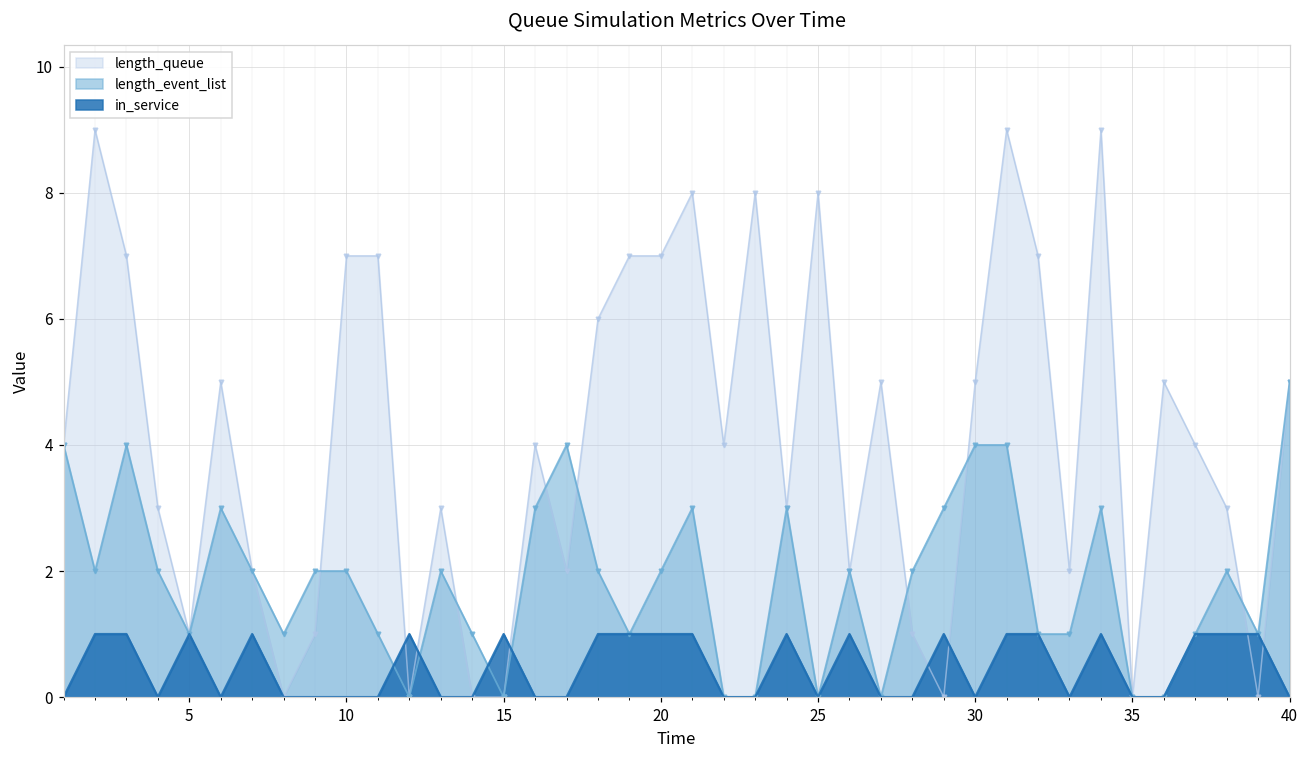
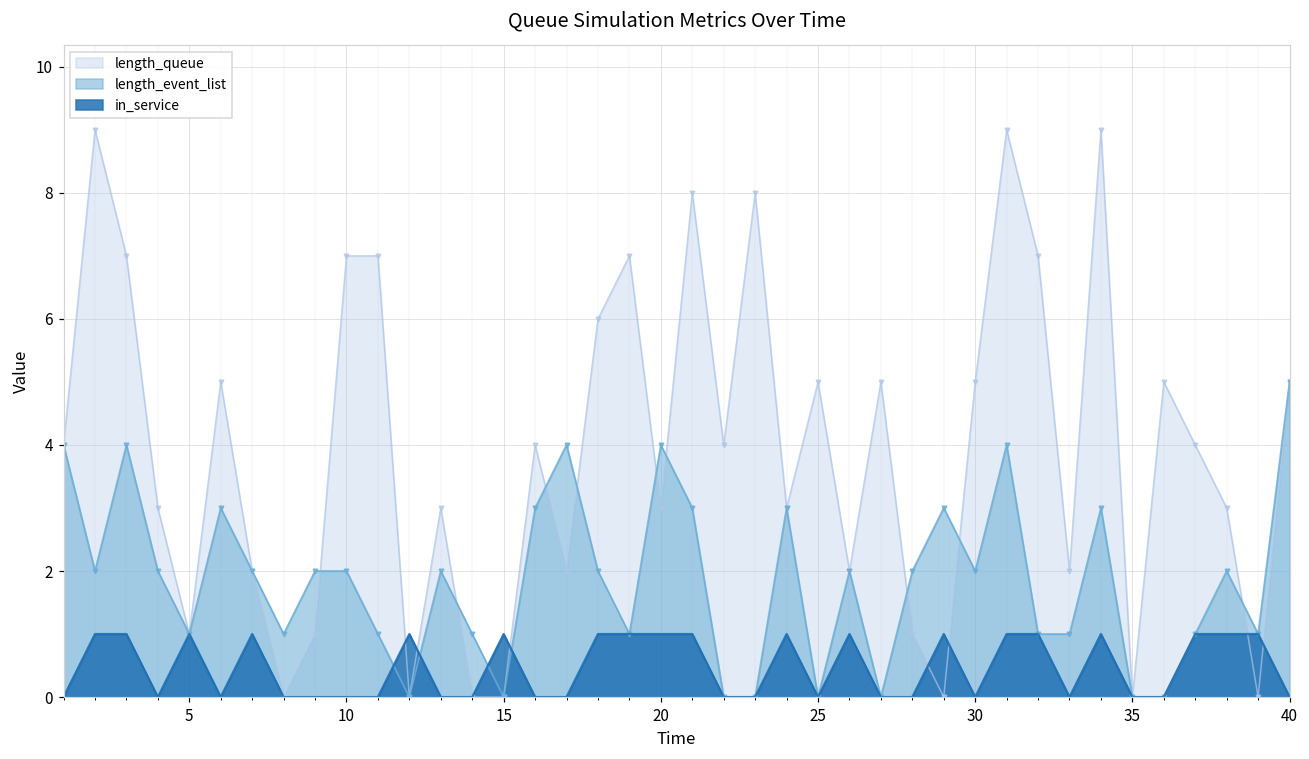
length_queue, 20: 7 -> 3
length_event_list, 20: 2 -> 4
length_queue, 25: 8 -> 5
length_event_list, 30: 4 -> 2
